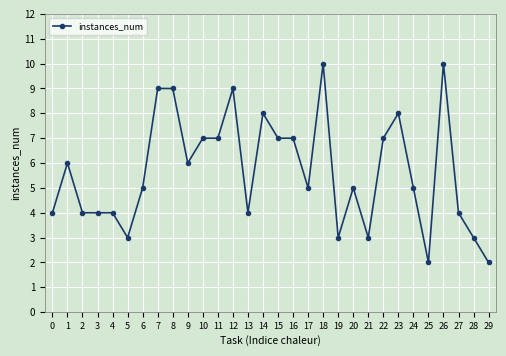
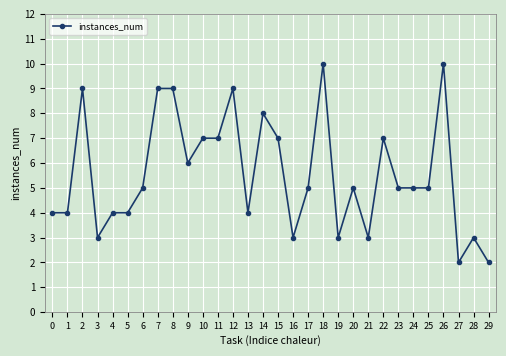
1: 6 -> 4
2: 4 -> 9
3: 4 -> 3
5: 3 -> 4
16: 7 -> 3
23: 8 -> 5
25: 2 -> 5
27: 4 -> 2
